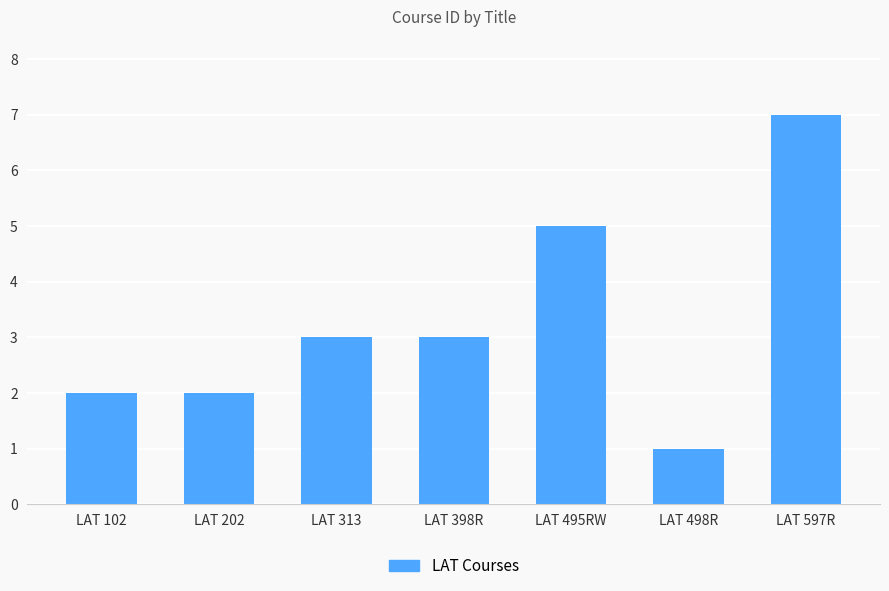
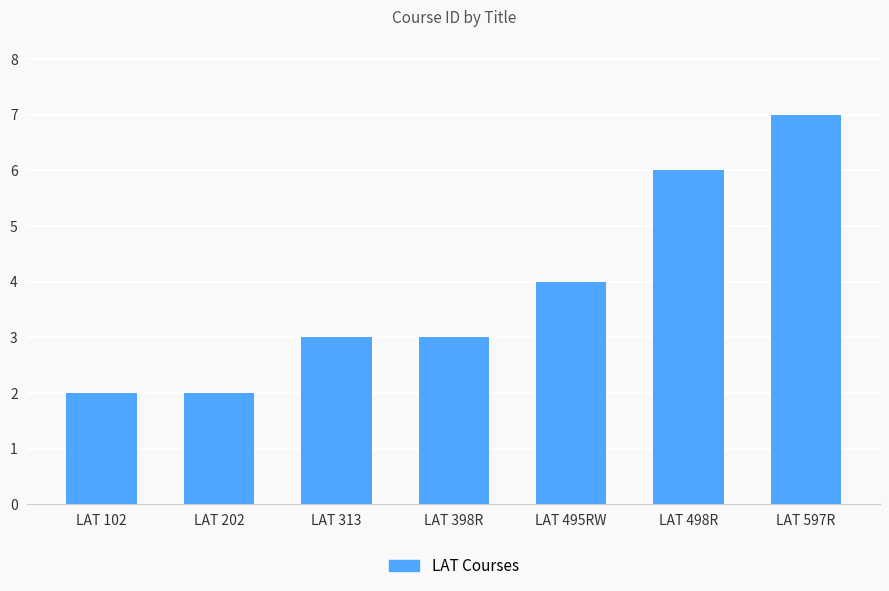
LAT 495RW: 5 -> 4
LAT 498R: 1 -> 6
